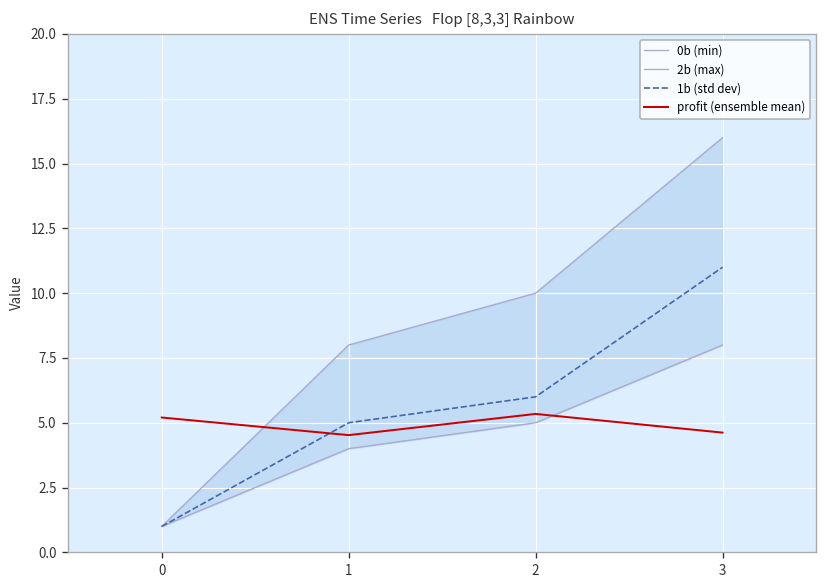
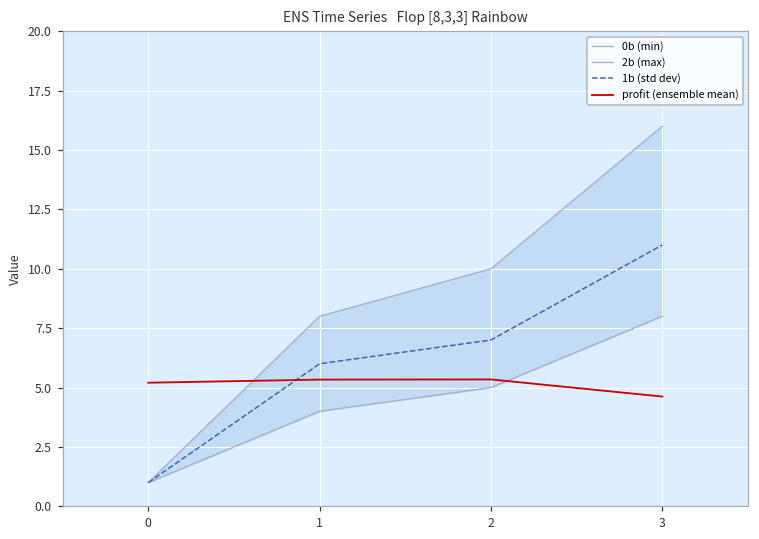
1b (std dev), 1: 5 -> 6
profit (ensemble mean), 1: 4.5 -> 5.3
1b (std dev), 2: 6 -> 7
